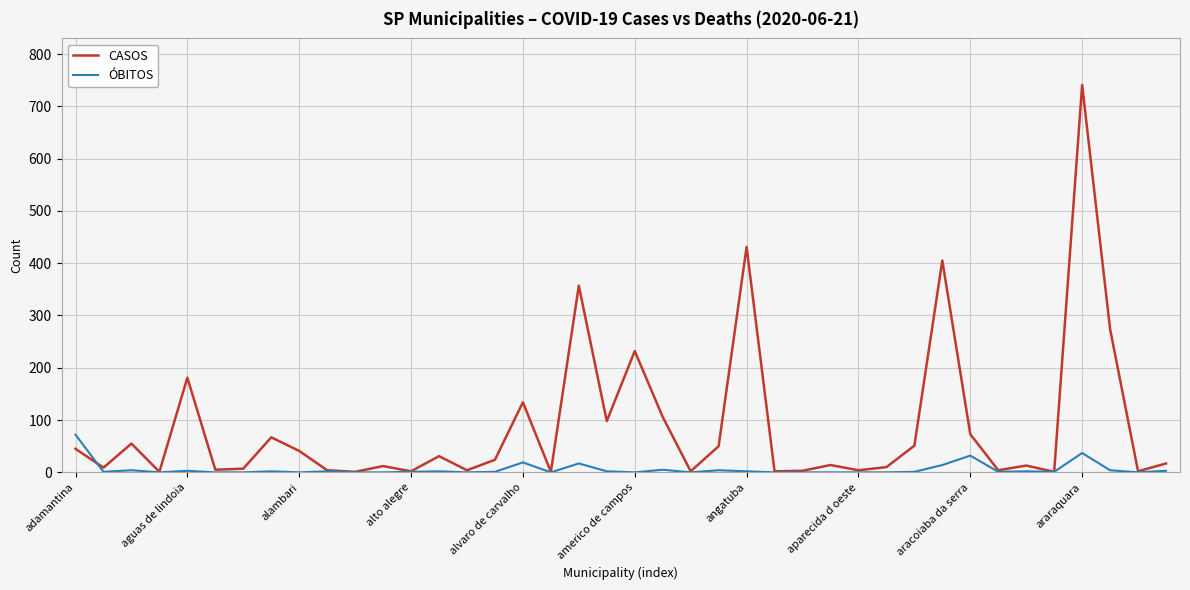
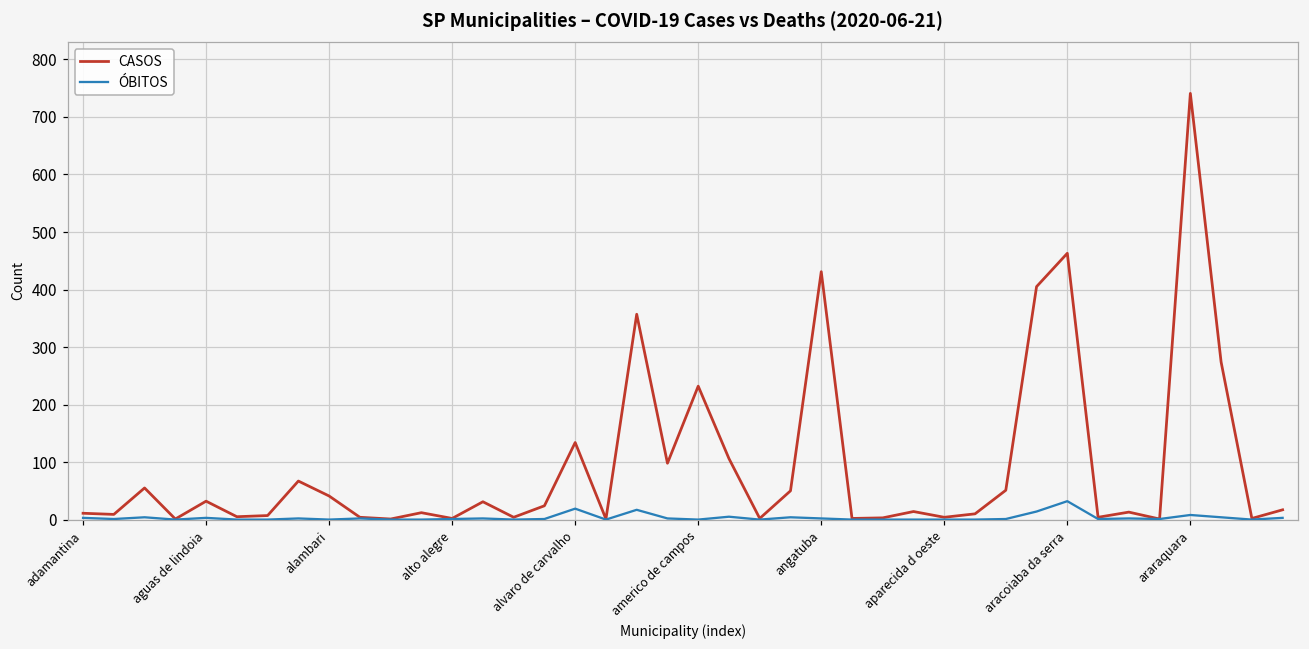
CASOS, adamantina: 50 -> 10
ÓBITOS, adamantina: 70 -> 0
CASOS, aguas de lindoia: 180 -> 30
CASOS, aracoiaba da serra: 70 -> 460
ÓBITOS, araraquara: 40 -> 10
